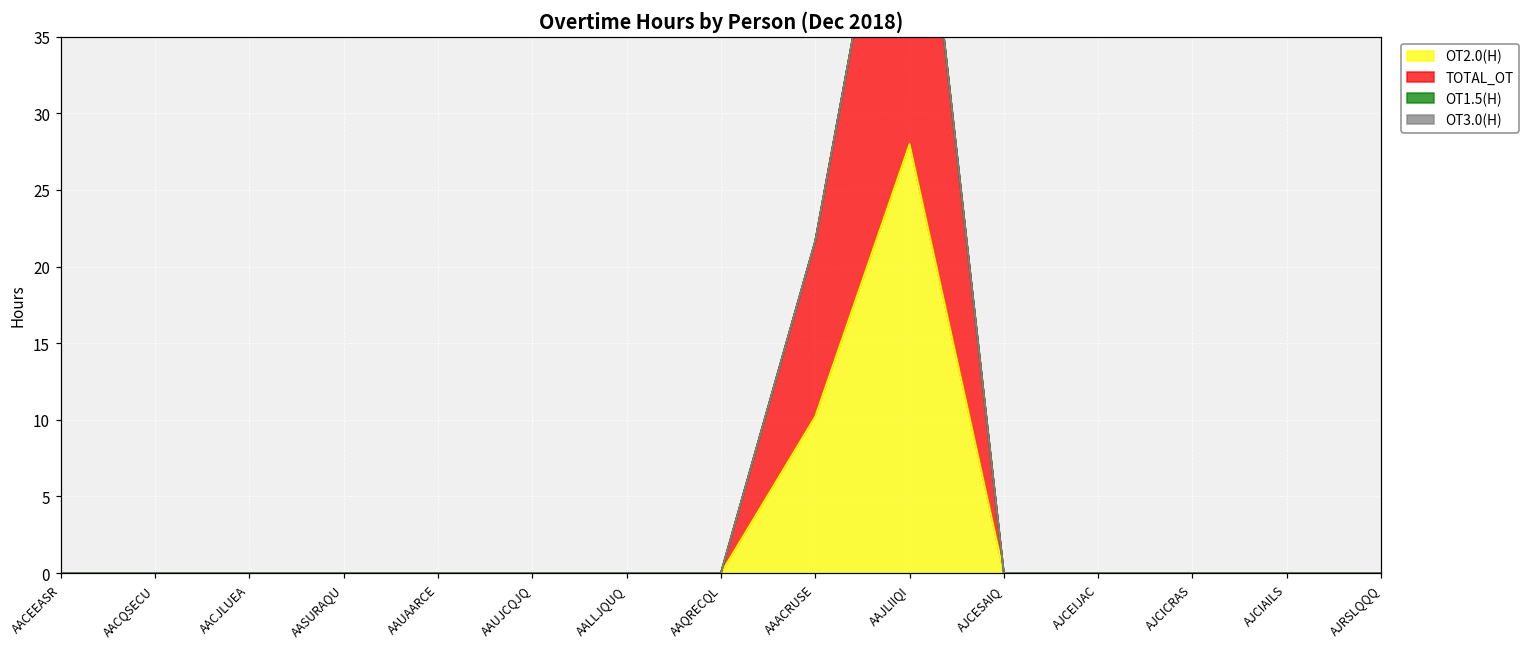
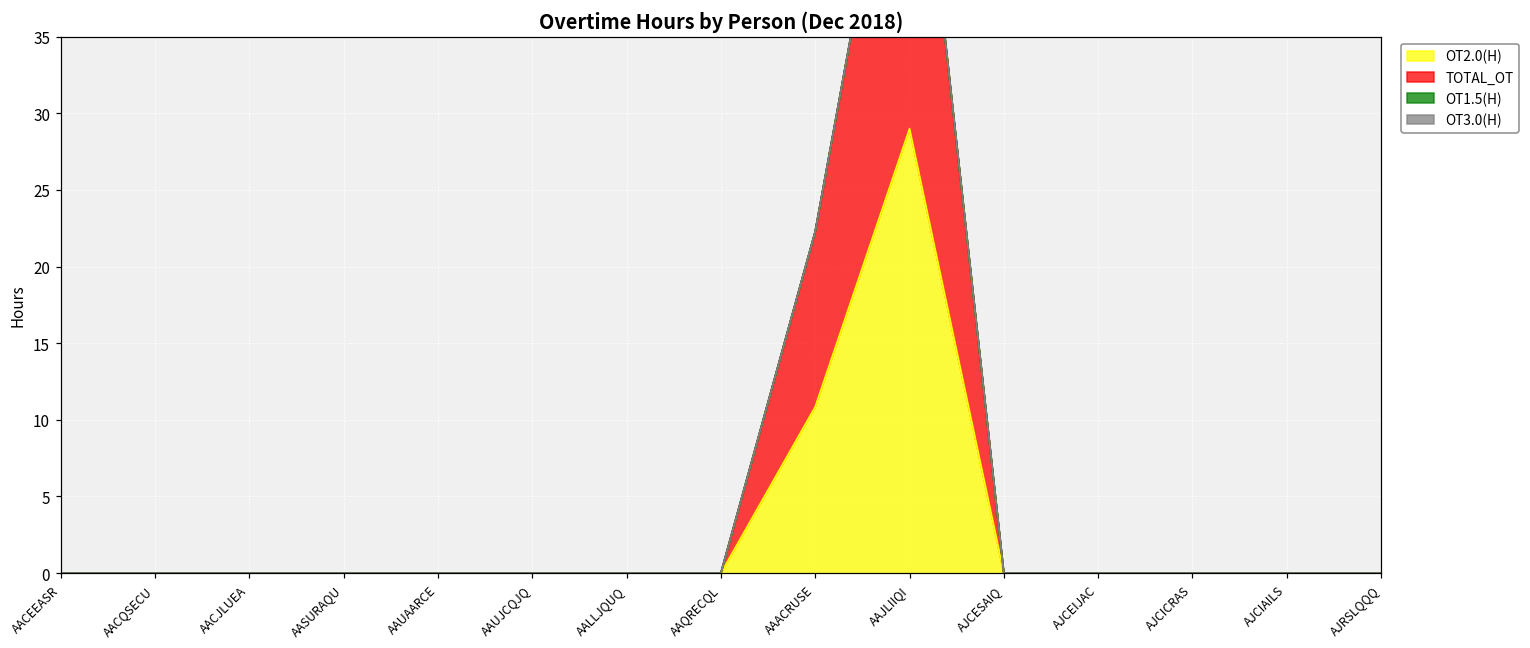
OT2.0(H), AAACRUSE: 10.2 -> 10.9
OT2.0(H), AAJLIIQI: 28 -> 29
